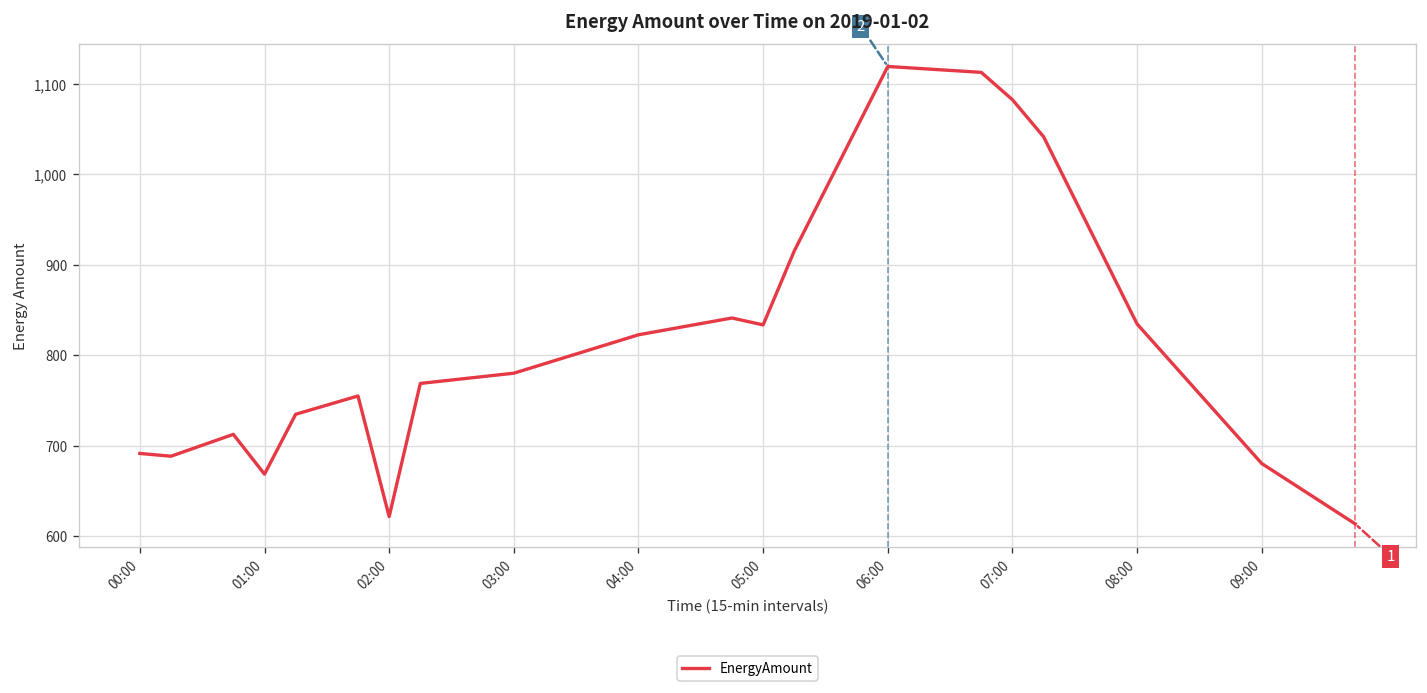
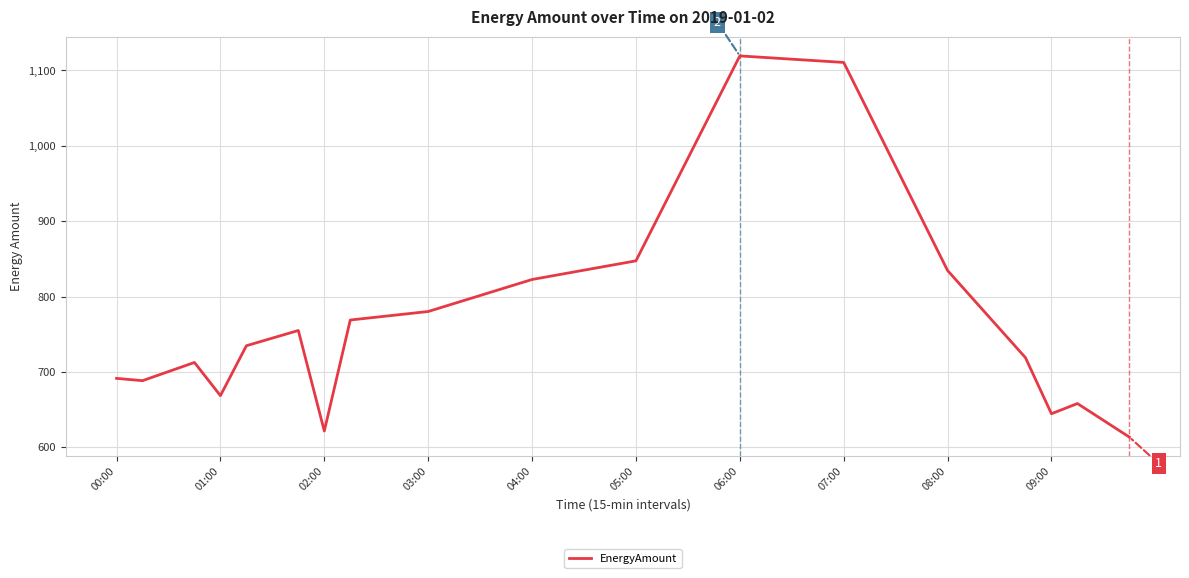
05:00: 830 -> 850
07:00: 1,080 -> 1,110
09:00: 680 -> 640
